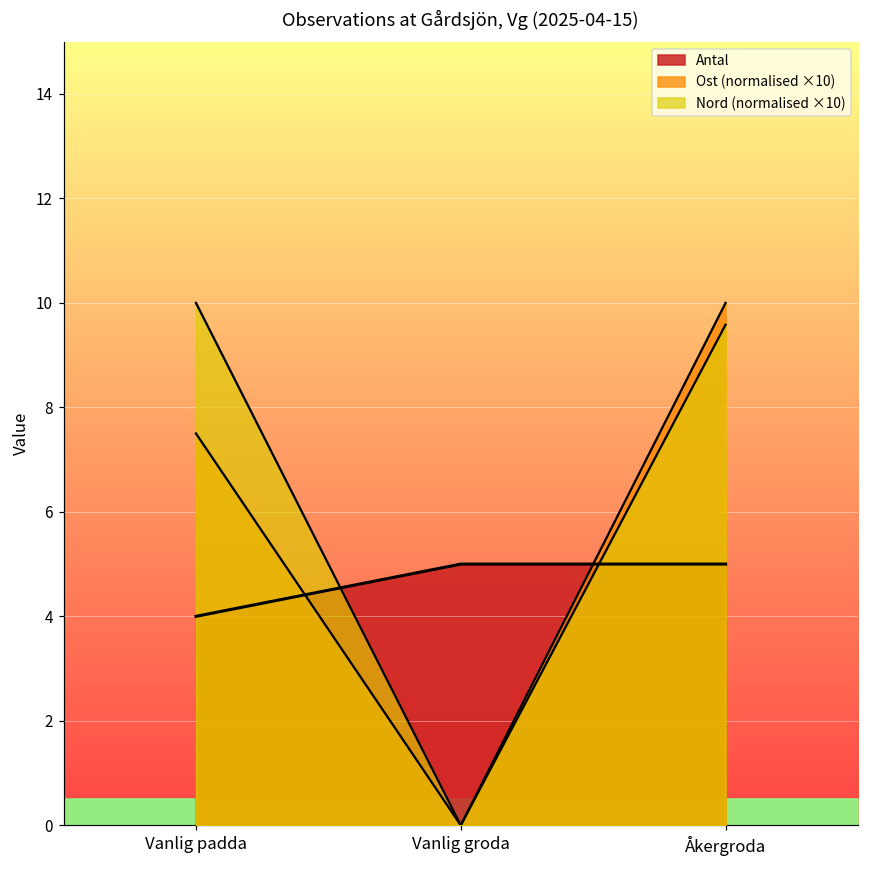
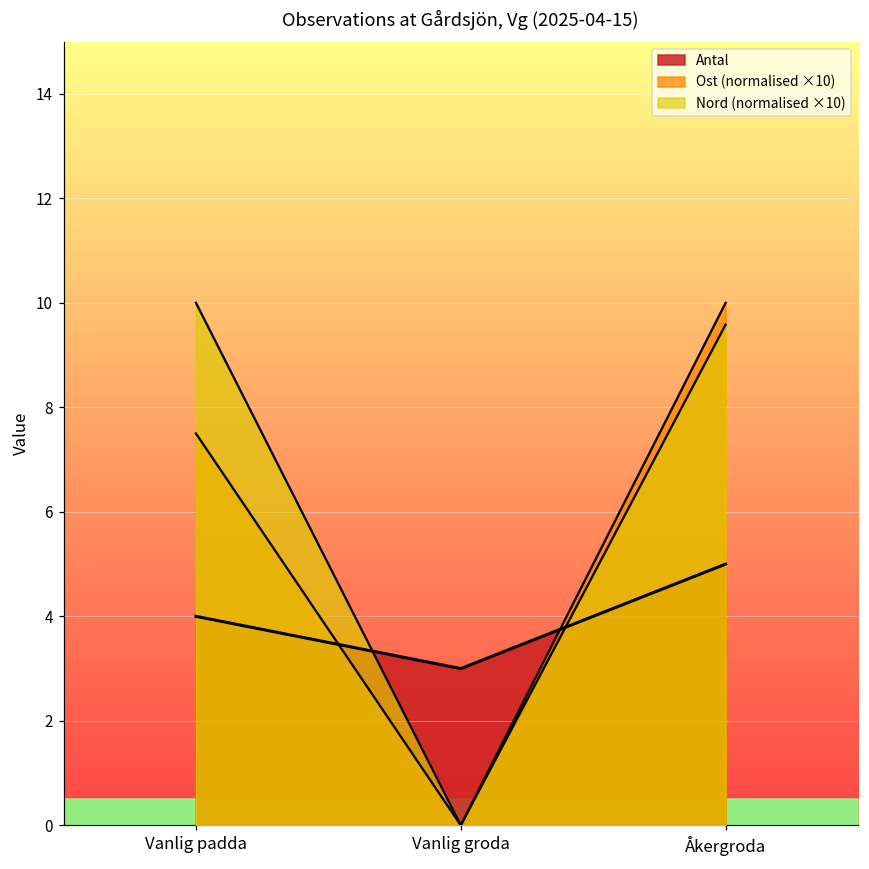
Antal, Vanlig groda: 5 -> 3
